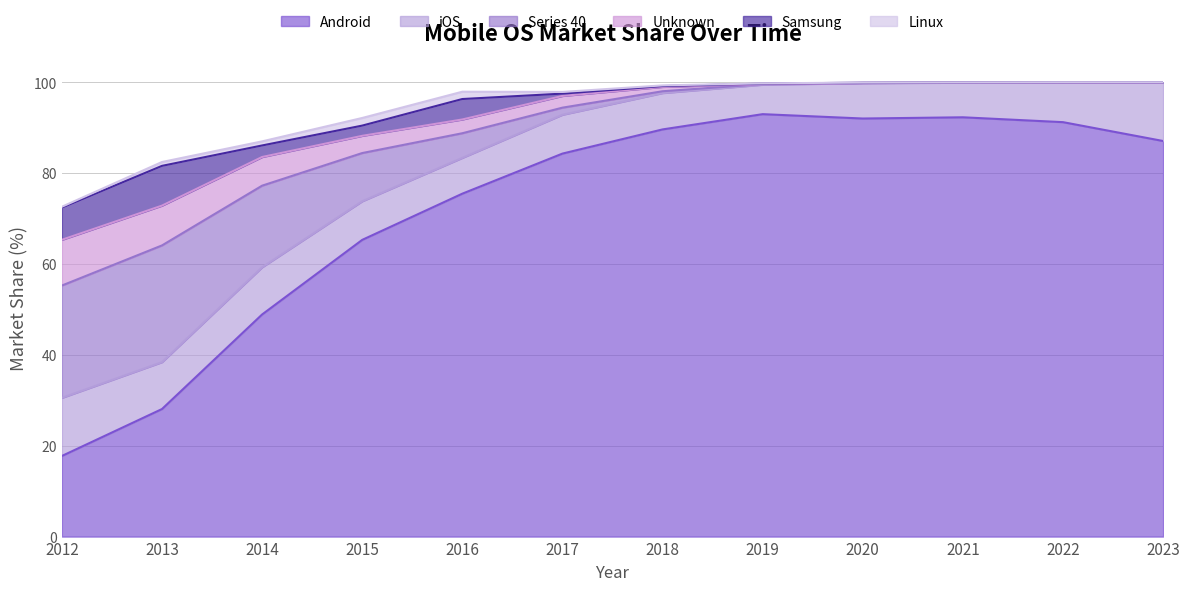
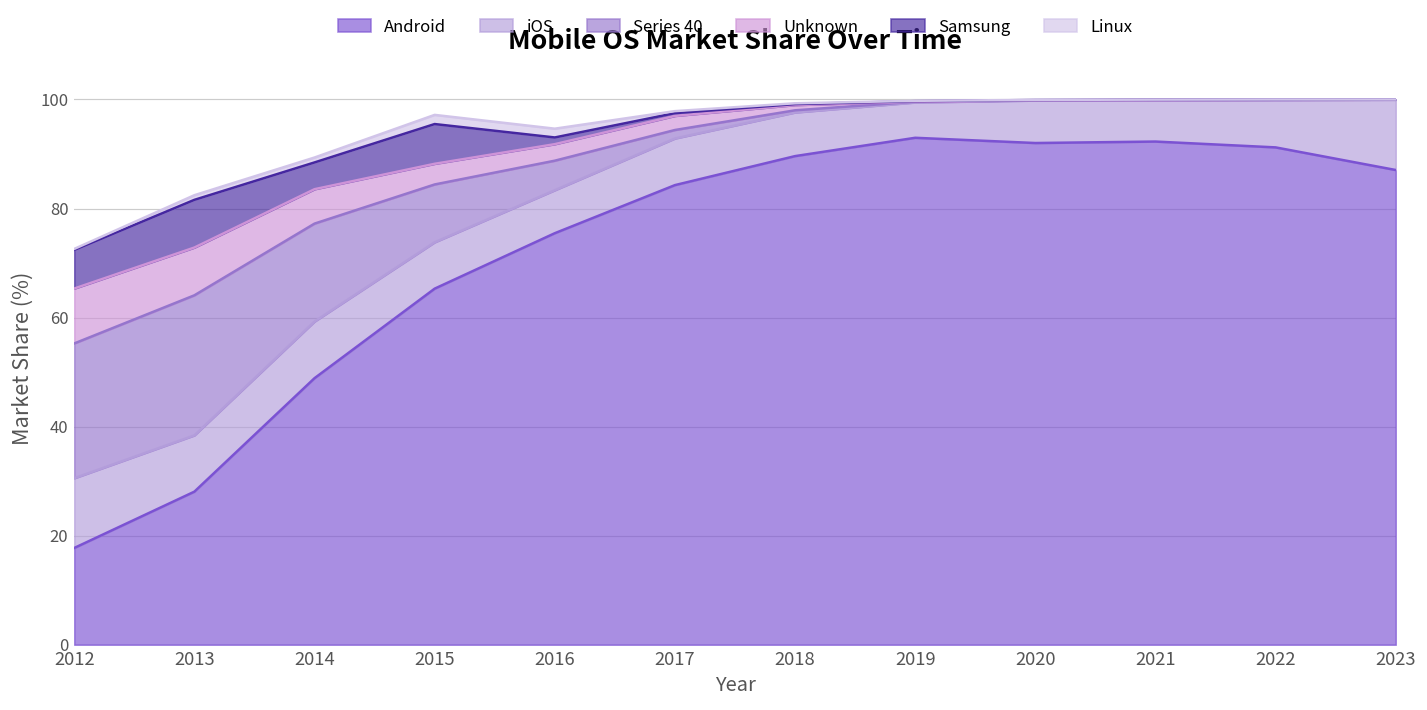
Samsung, 2014: 3 -> 5
Samsung, 2015: 2 -> 7
Samsung, 2016: 5 -> 1
